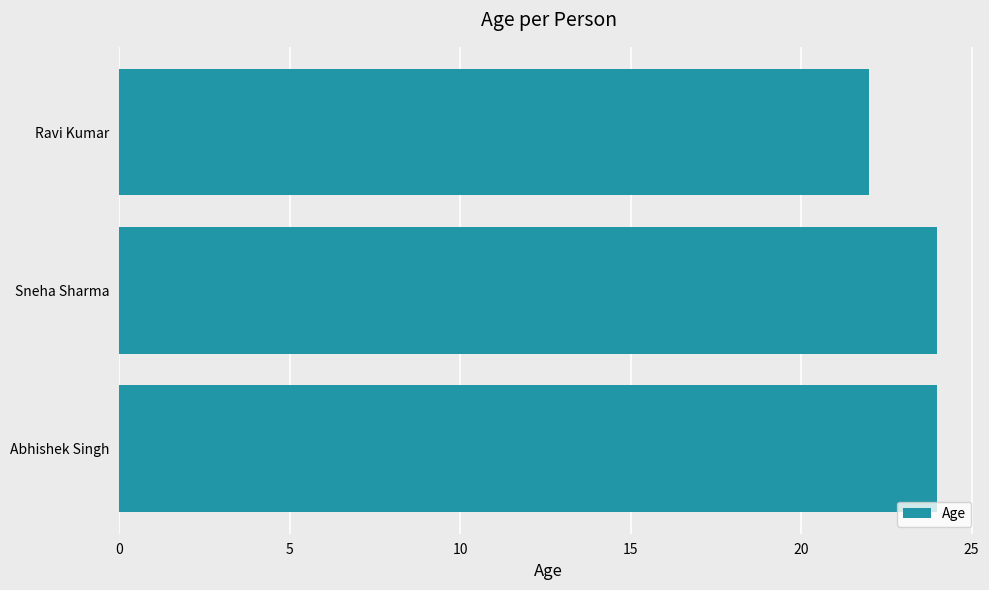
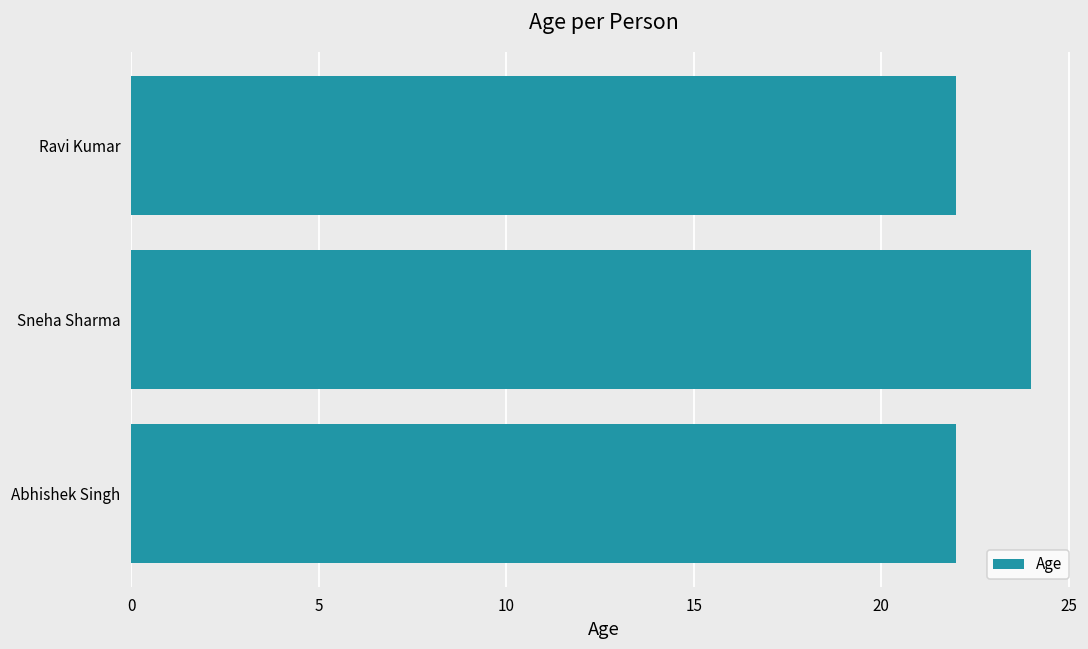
Abhishek Singh: 24 -> 22
